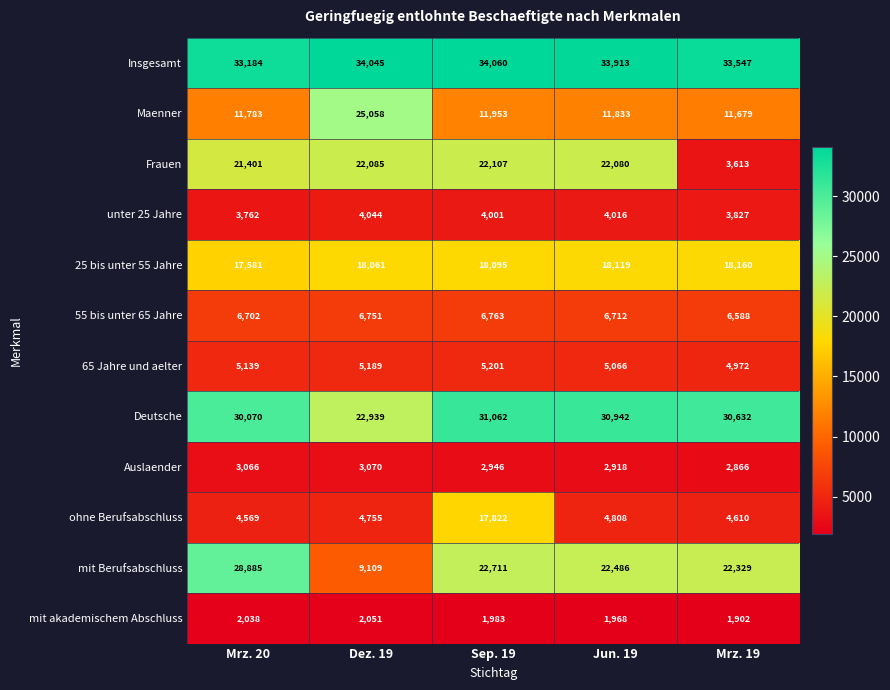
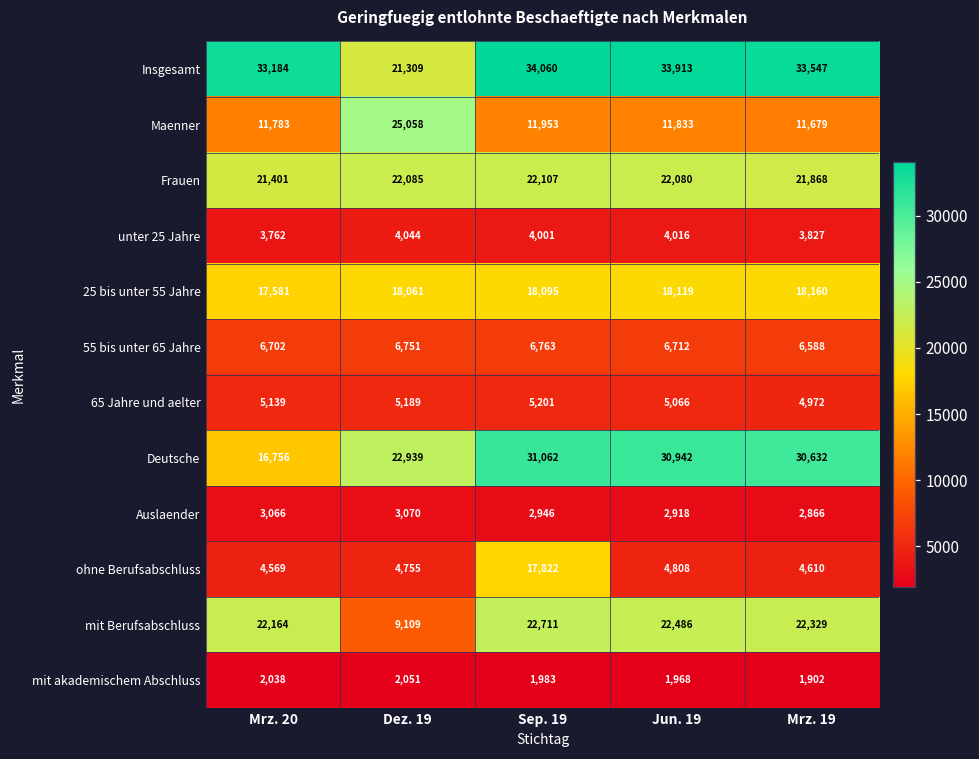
Insgesamt, Dez. 19: 34,045 -> 21,309
Frauen, Mrz. 19: 3,613 -> 21,868
Deutsche, Mrz. 20: 30,070 -> 16,756
mit Berufsabschluss, Mrz. 20: 28,885 -> 22,164
